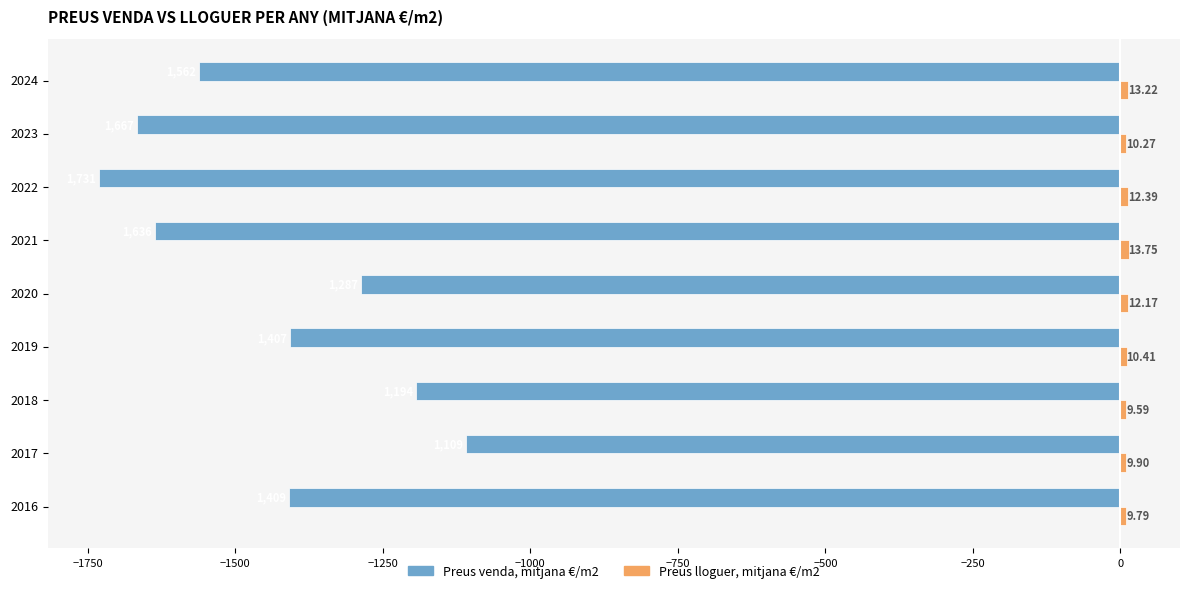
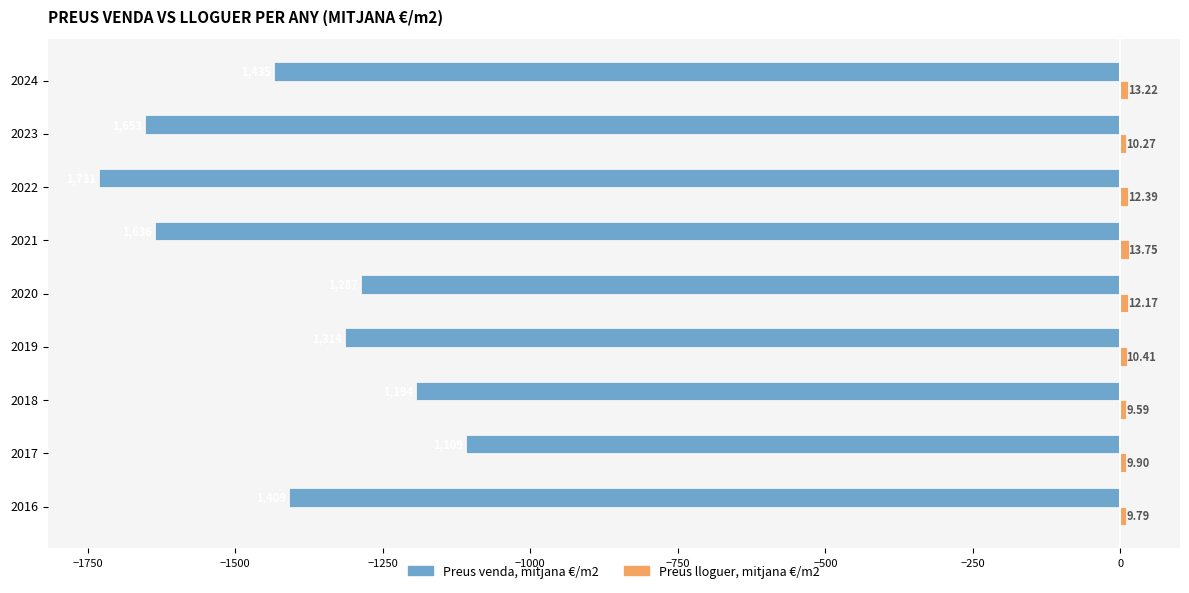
Preus venda, mitjana €/m2, 2024: -1560 -> -1430
Preus venda, mitjana €/m2, 2023: -1670 -> -1650
Preus venda, mitjana €/m2, 2019: -1410 -> -1310
